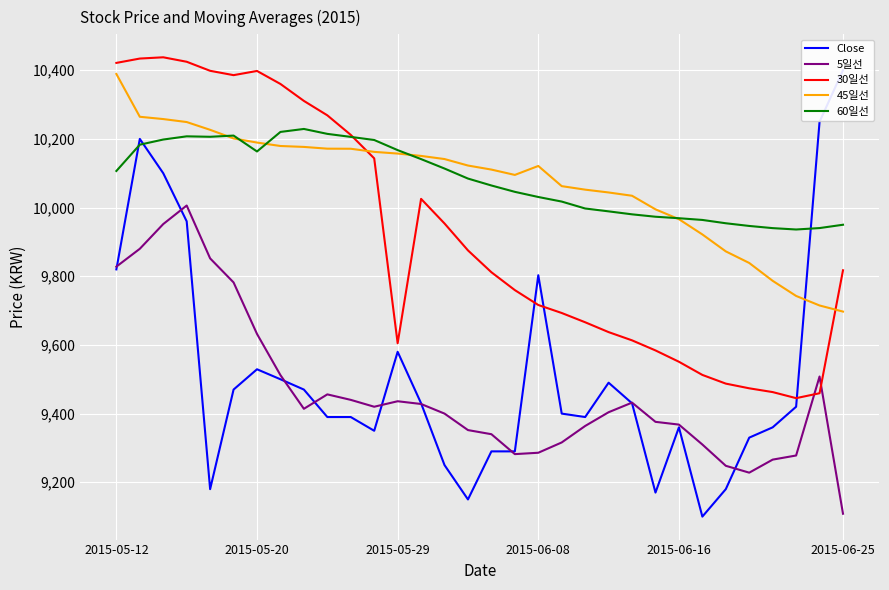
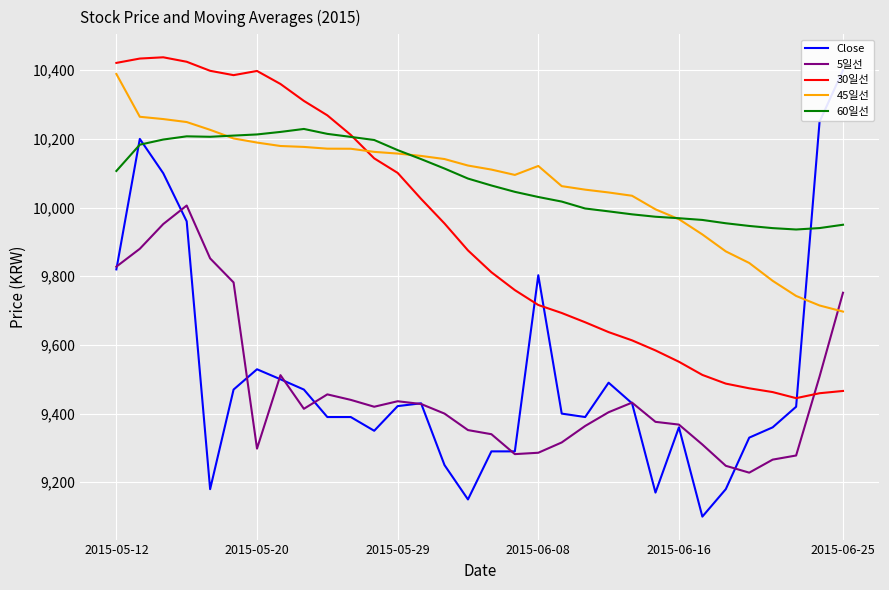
5일선, 2015-05-20: 9,630 -> 9,300
60일선, 2015-05-20: 10,160 -> 10,210
Close, 2015-05-29: 9,580 -> 9,420
30일선, 2015-05-29: 9,600 -> 10,100
5일선, 2015-06-25: 9,110 -> 9,750
30일선, 2015-06-25: 9,820 -> 9,470
